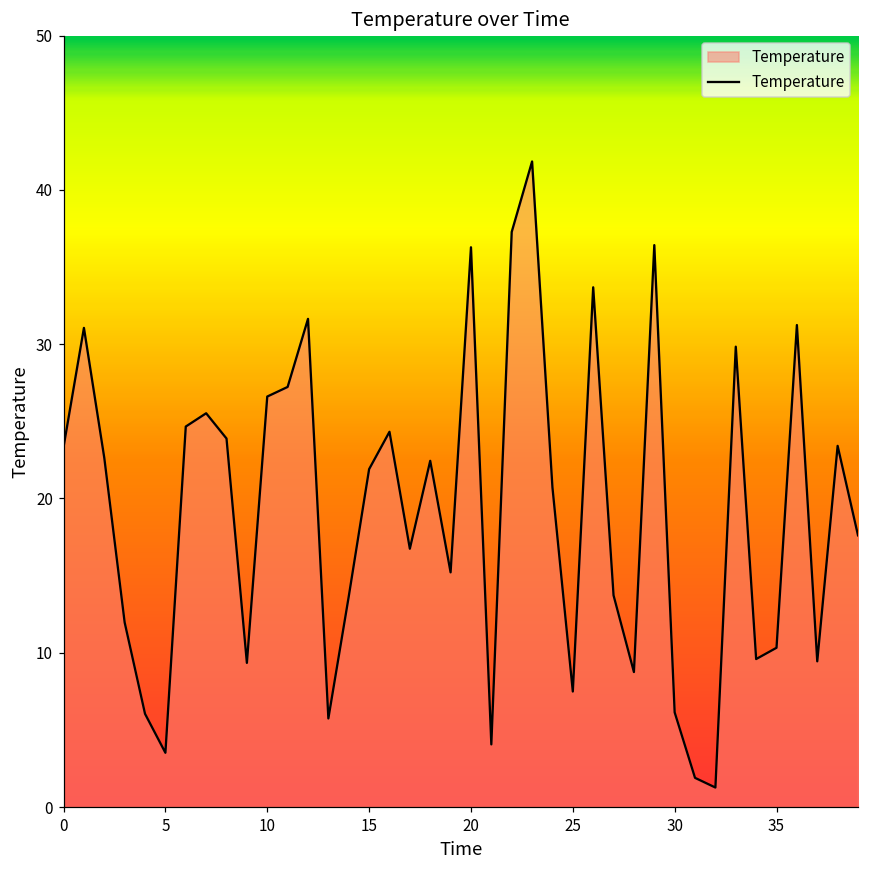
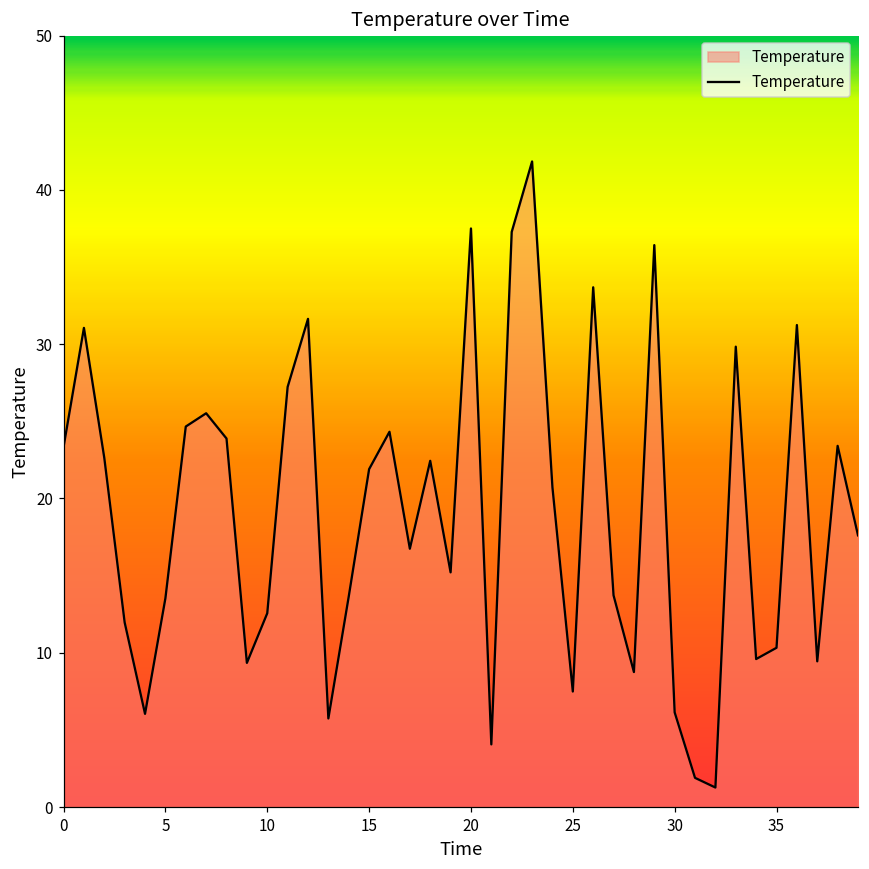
5: 3.5 -> 13.5
10: 26.6 -> 12.6
20: 36.3 -> 37.5
